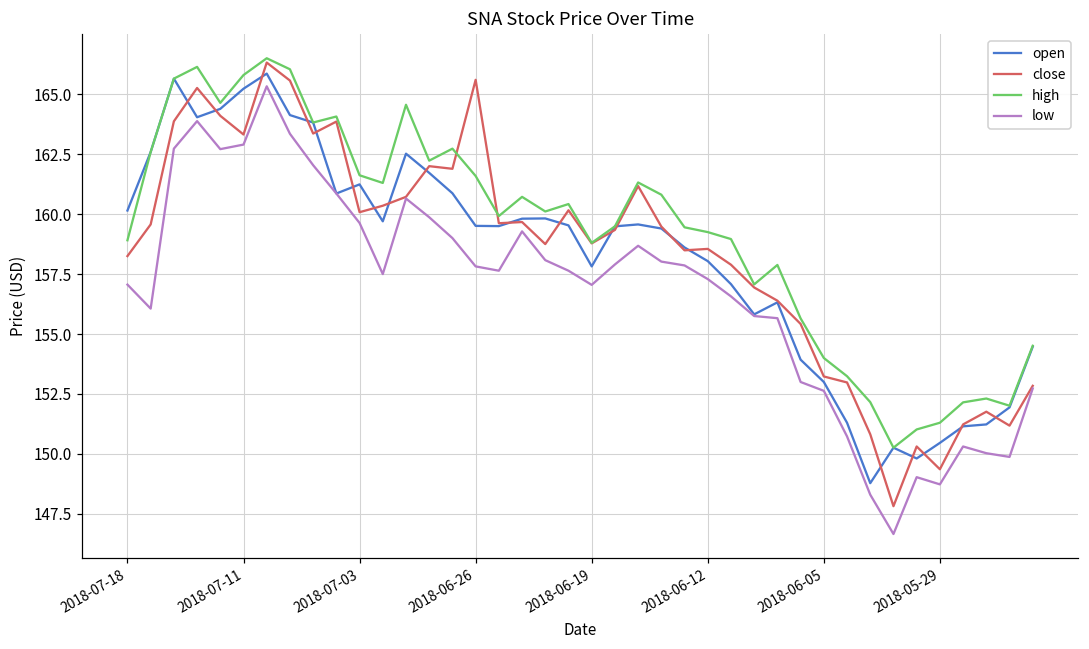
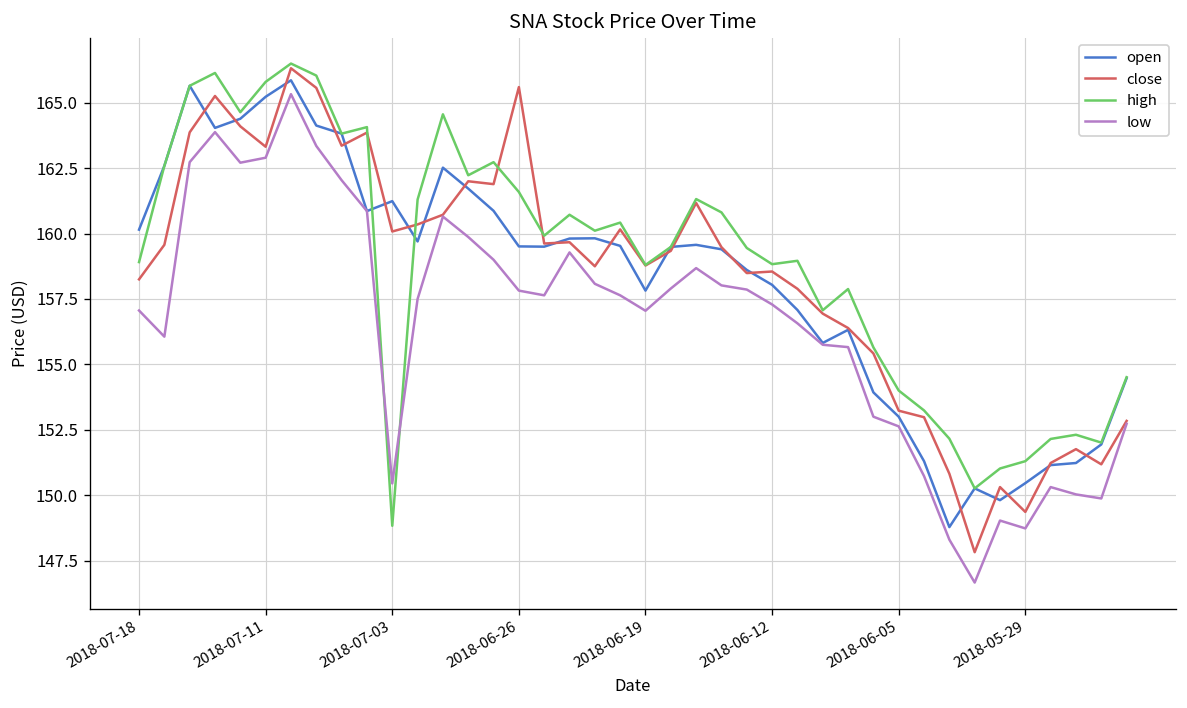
high, 2018-07-03: 161.6 -> 148.8
low, 2018-07-03: 159.6 -> 150.5
high, 2018-06-12: 159.3 -> 158.8
